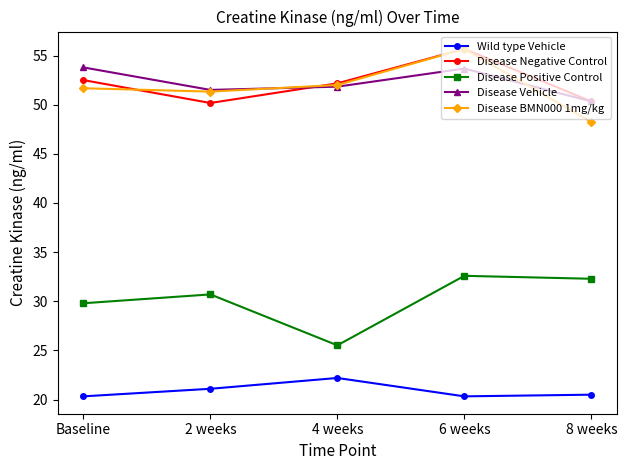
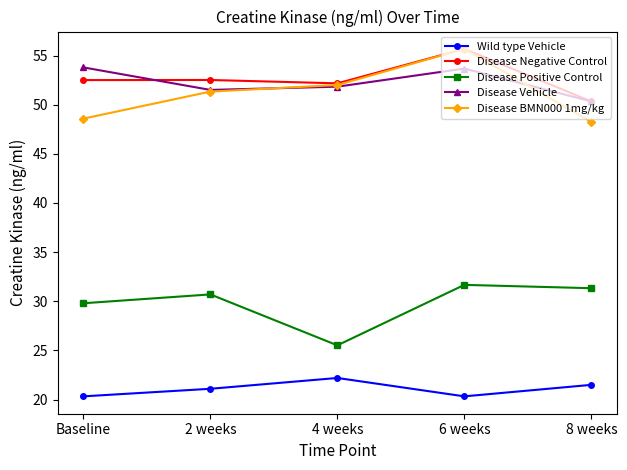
Disease BMN000 1mg/kg, Baseline: 52 -> 49
Disease Negative Control, 2 weeks: 50 -> 53
Disease Positive Control, 6 weeks: 33 -> 32
Wild type Vehicle, 8 weeks: 21 -> 22
Disease Positive Control, 8 weeks: 32 -> 31
